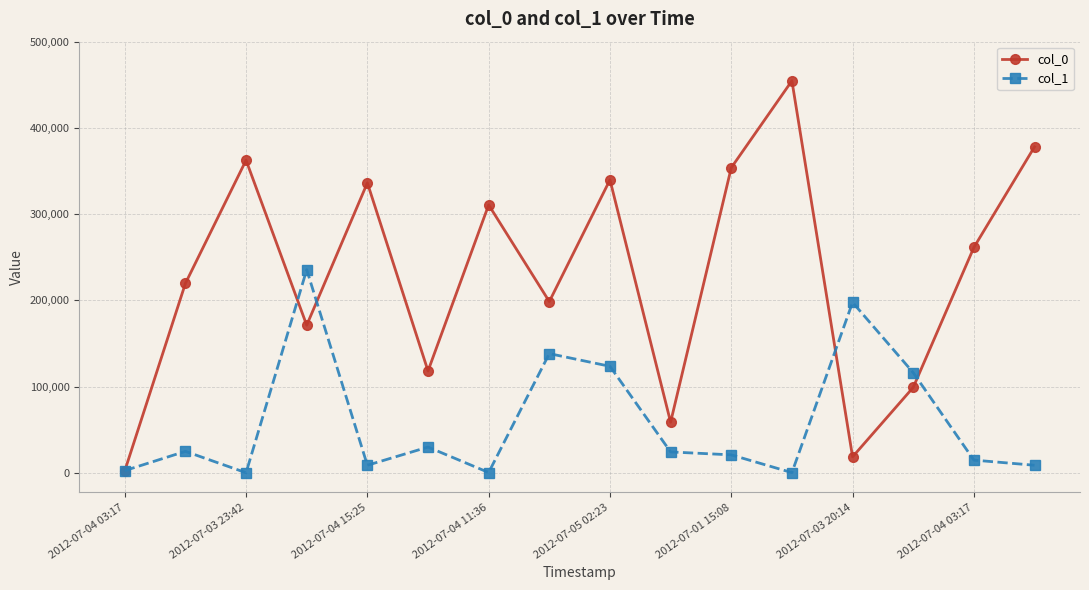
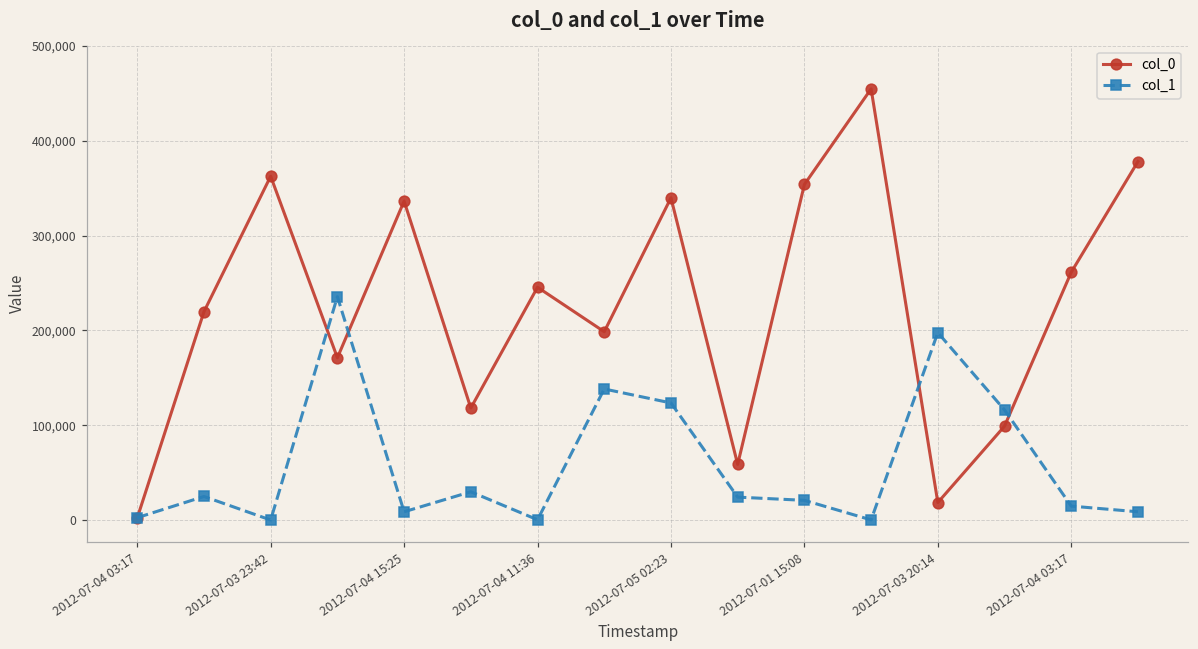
col_0, 2012-07-04 11:36: 310,000 -> 250,000
